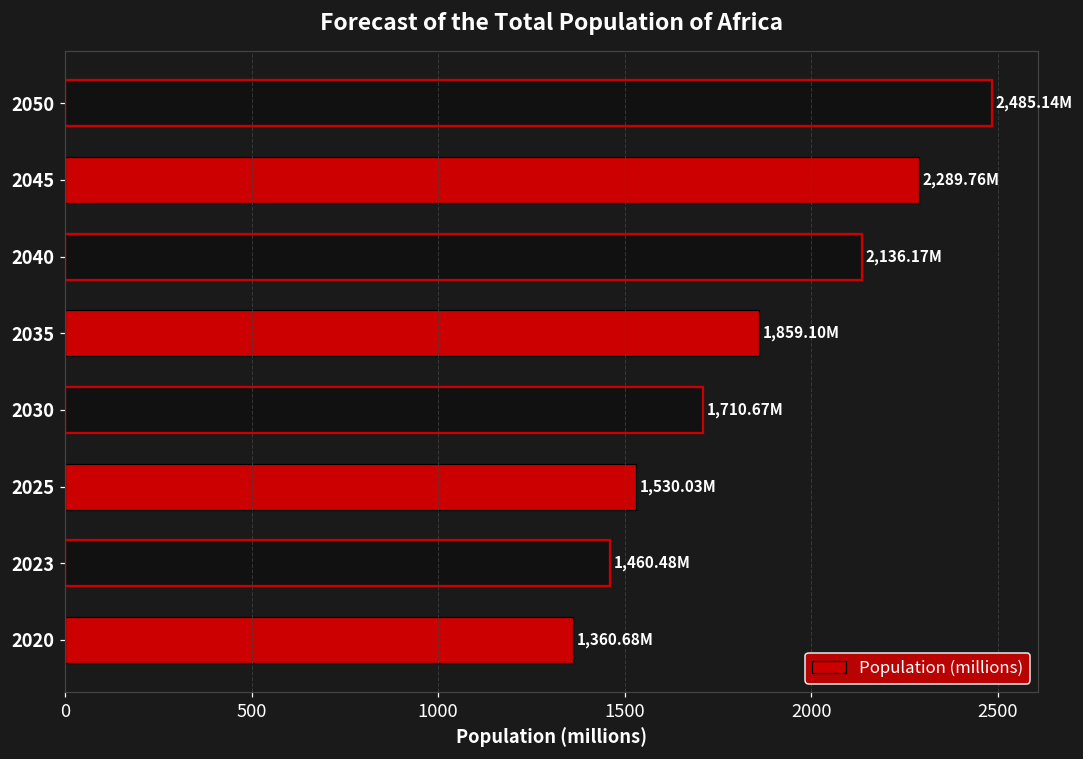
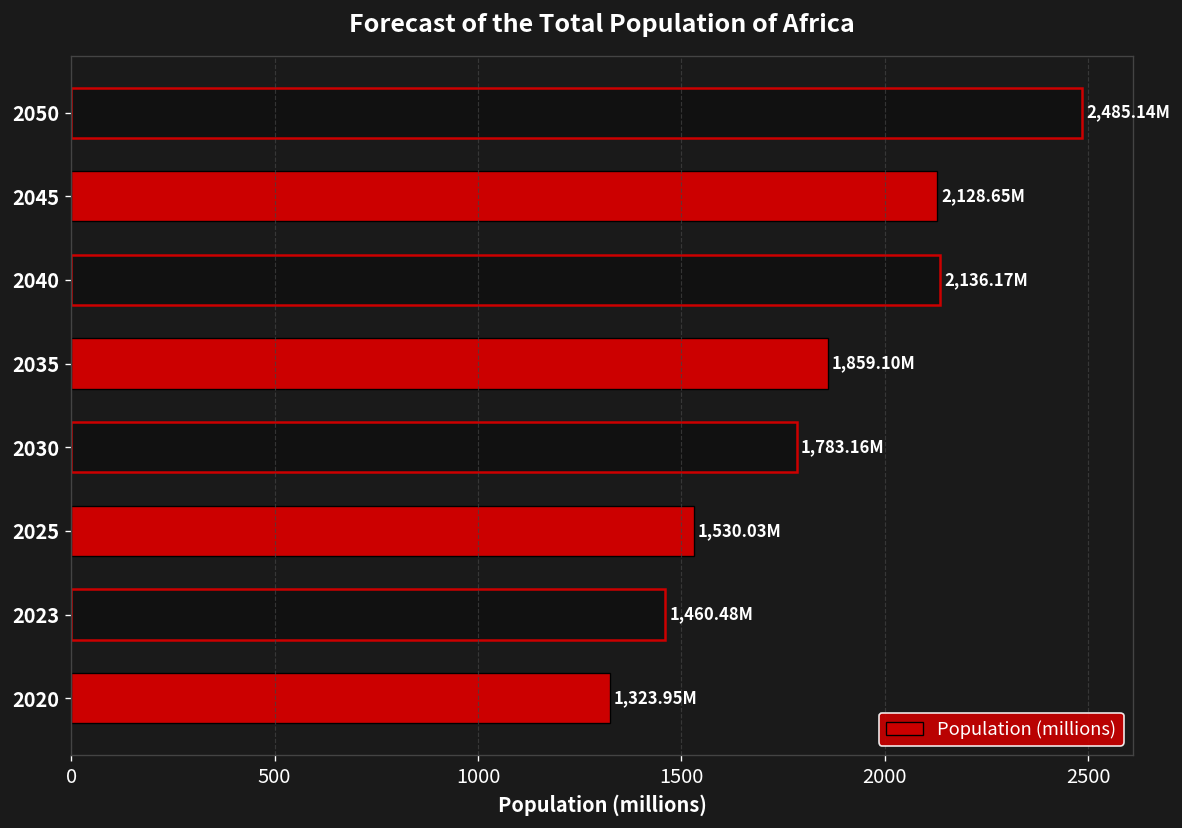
2045: 2,289.76M -> 2,128.65M
2030: 1,710.67M -> 1,783.16M
2020: 1,360.68M -> 1,323.95M
